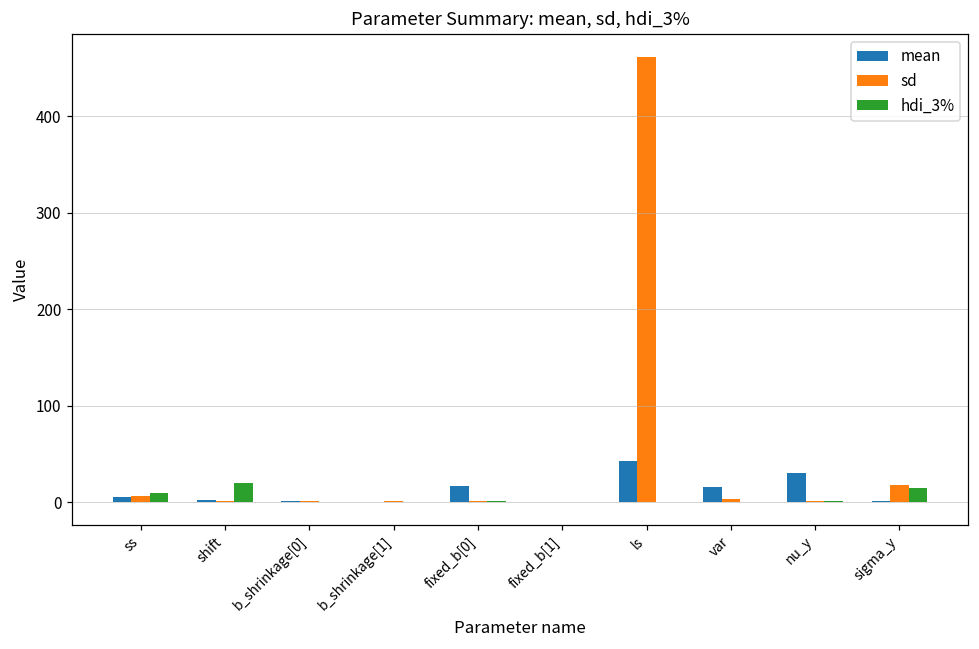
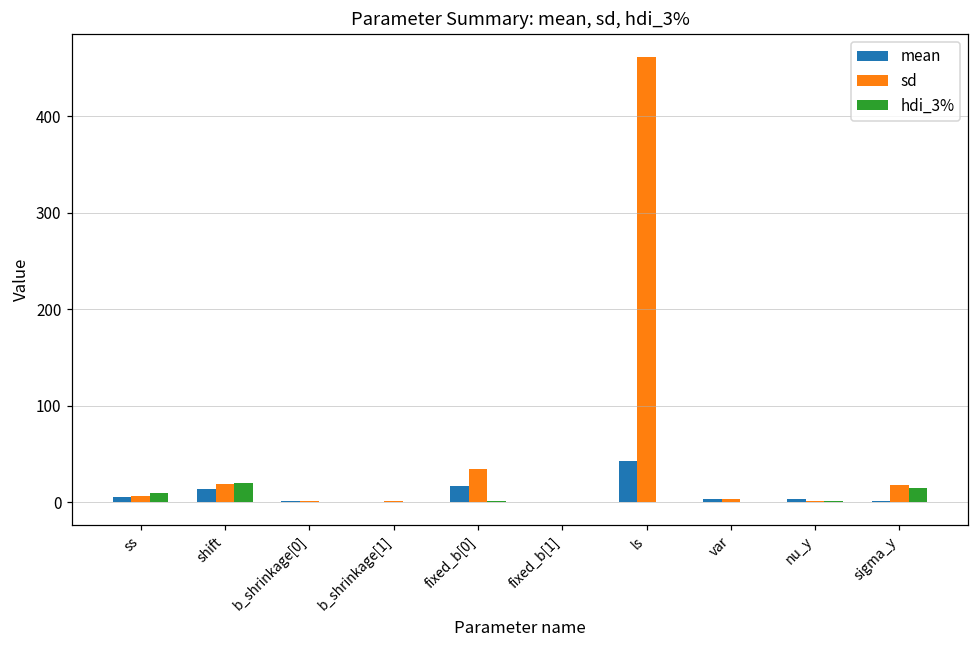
mean, shift: 0 -> 10
sd, shift: 0 -> 20
sd, fixed_b[0]: 0 -> 30
mean, var: 20 -> 0
mean, nu_y: 30 -> 0
